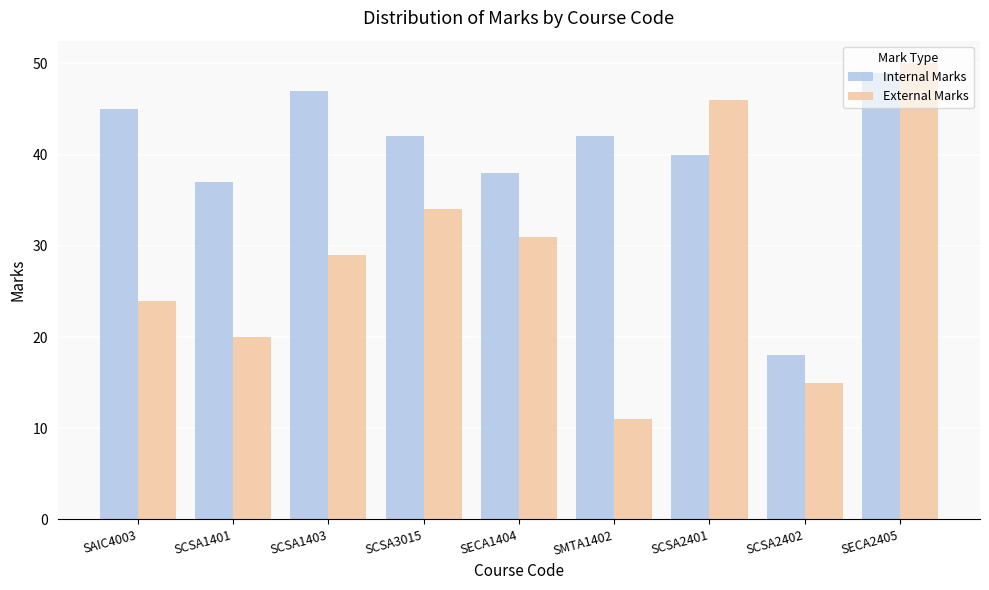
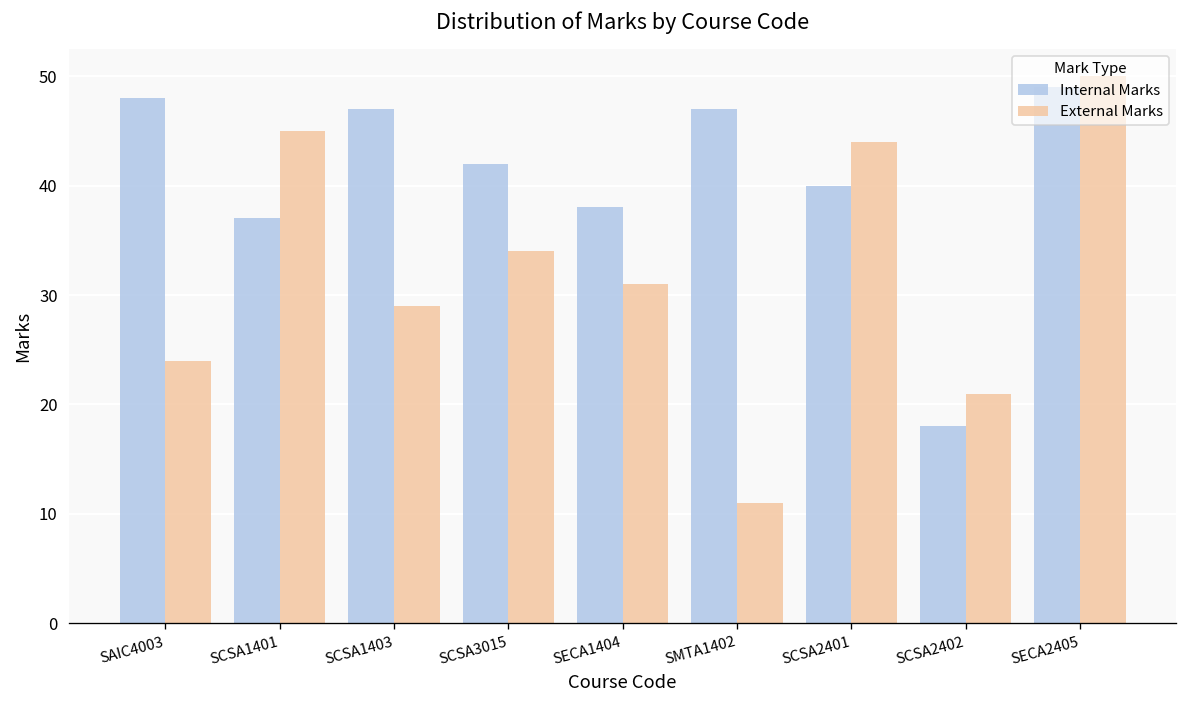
Internal Marks, SAIC4003: 45 -> 48
External Marks, SCSA1401: 20 -> 45
Internal Marks, SMTA1402: 42 -> 47
External Marks, SCSA2401: 46 -> 44
External Marks, SCSA2402: 15 -> 21
